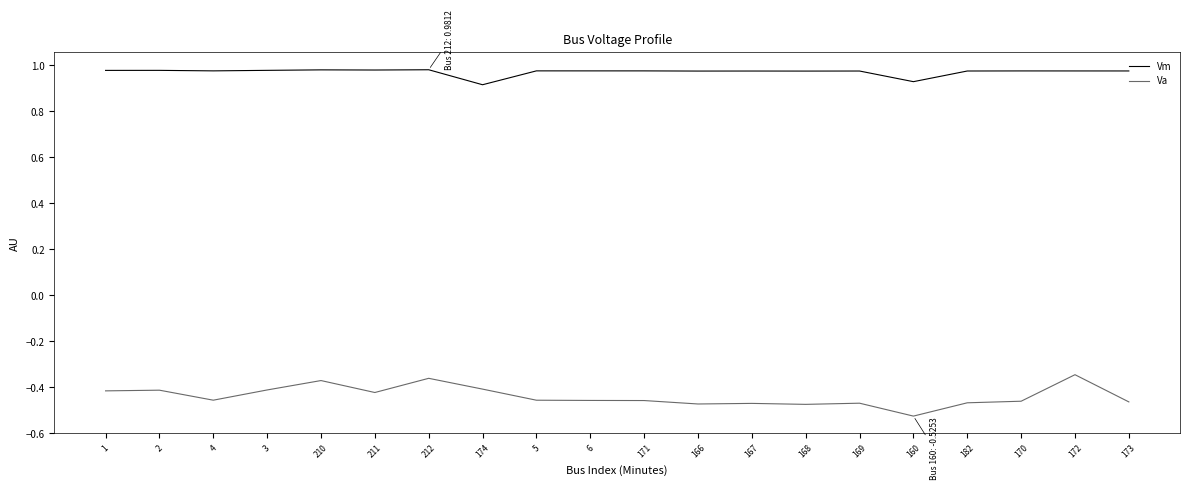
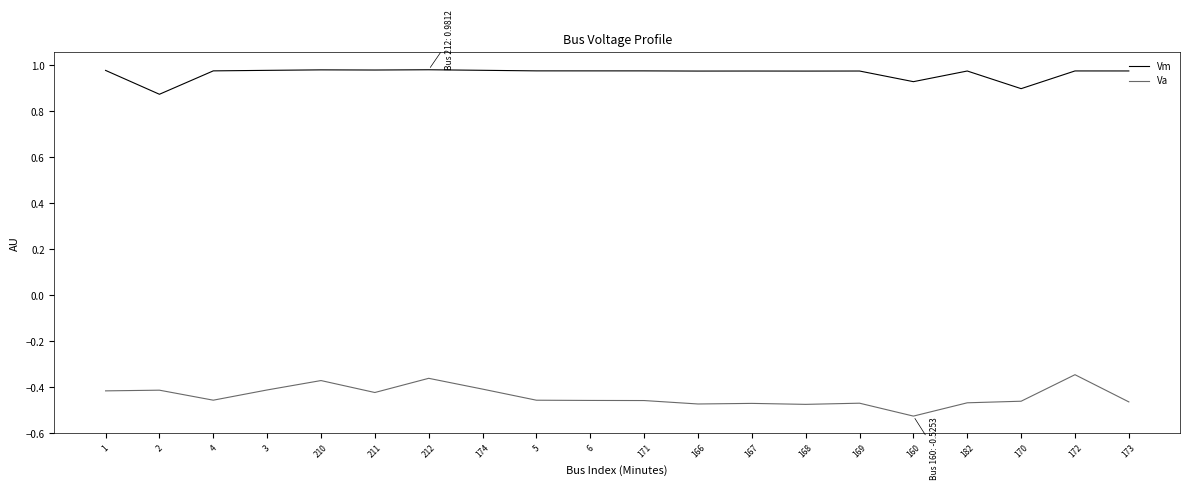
Vm, 2: 0.98 -> 0.87
Vm, 174: 0.92 -> 0.98
Vm, 170: 0.98 -> 0.90
